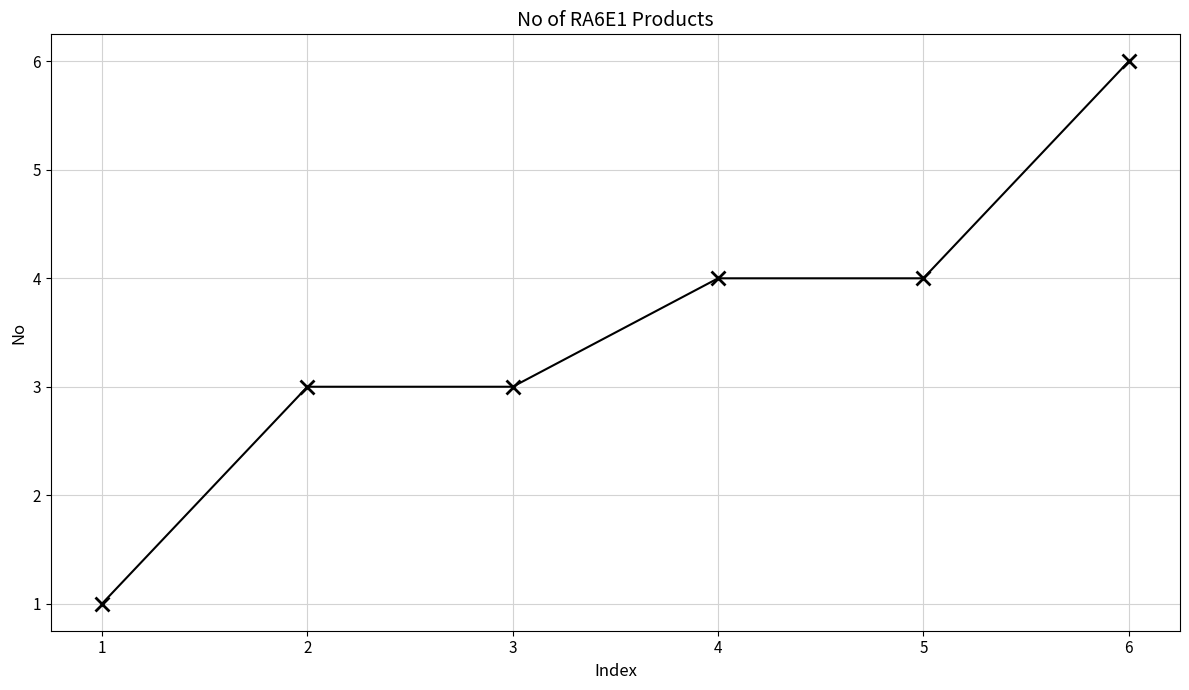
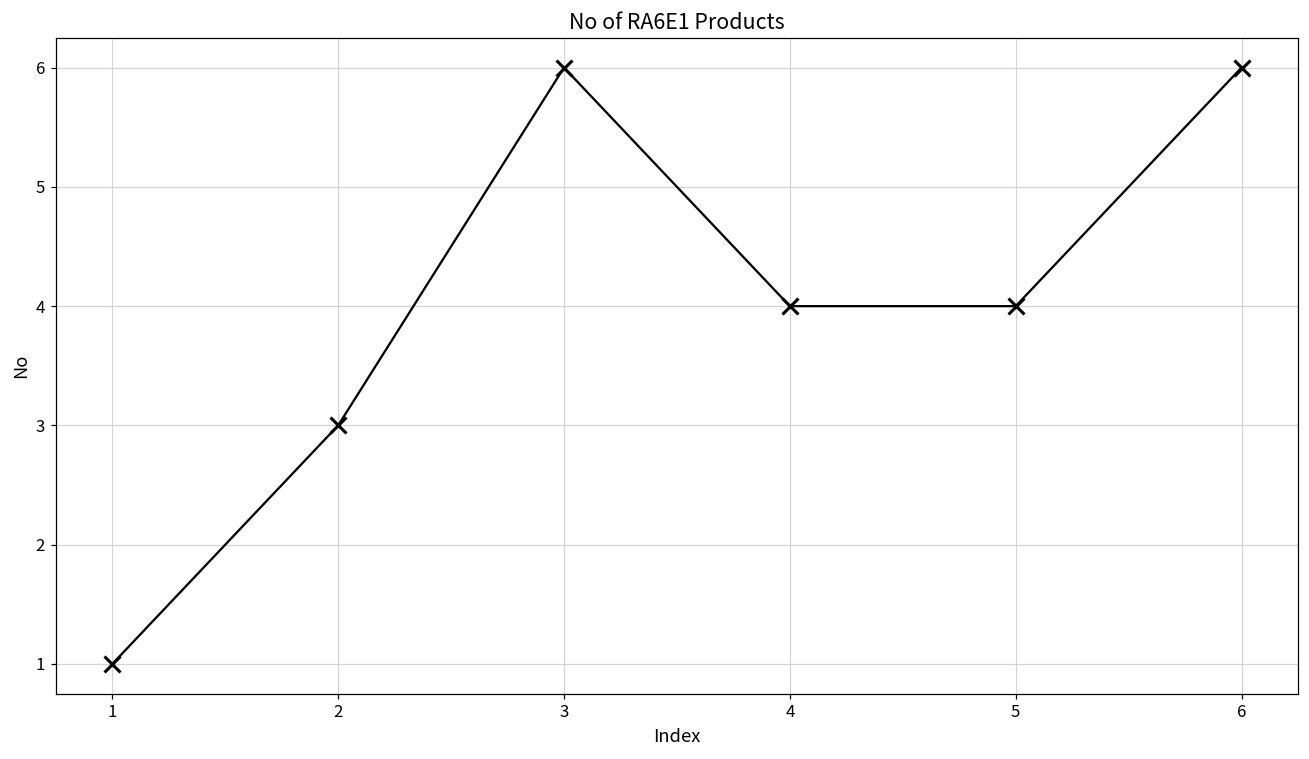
3: 3 -> 6
